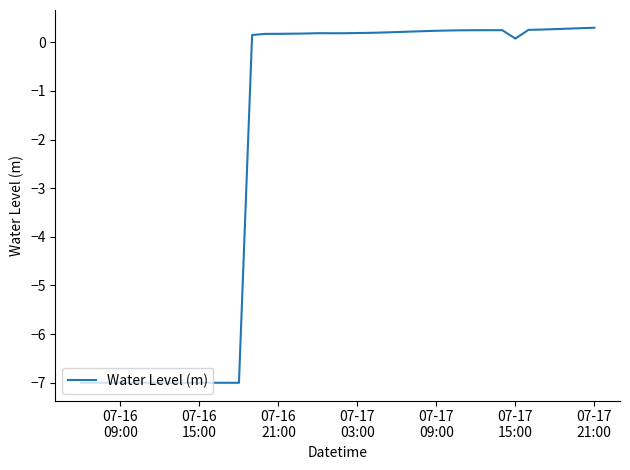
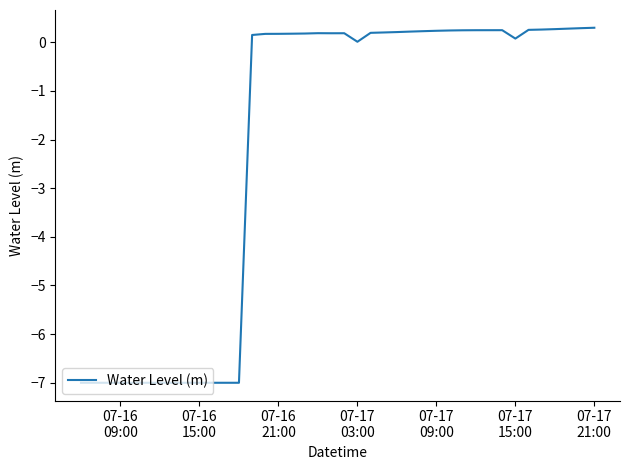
07-17 03:00: 0.2 -> 0.0
